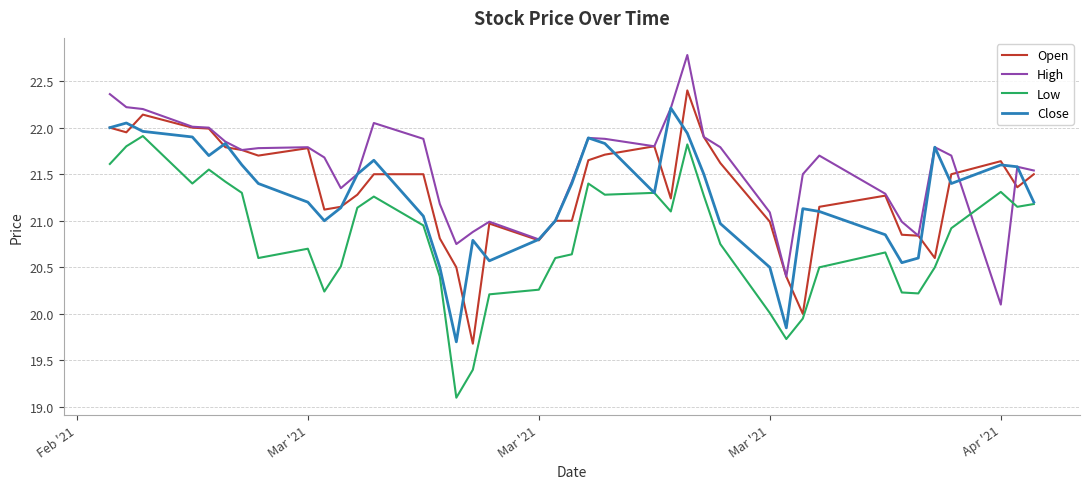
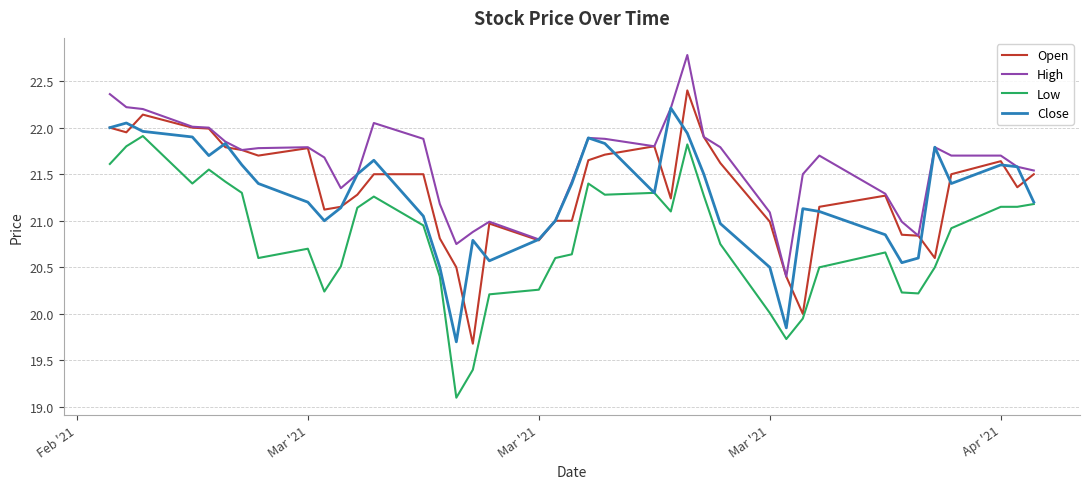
High, Apr '21: 20.1 -> 21.7
Low, Apr '21: 21.3 -> 21.2
